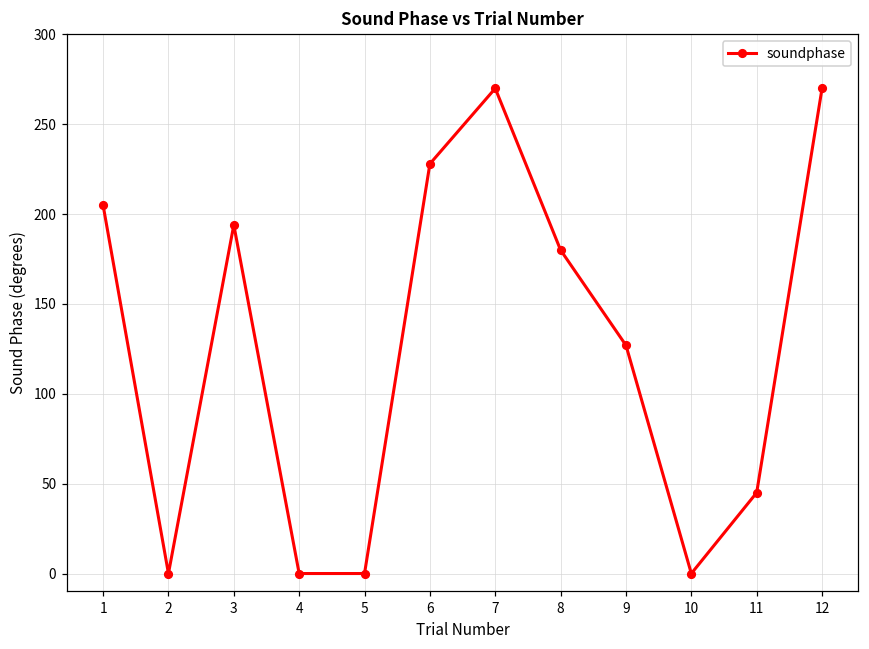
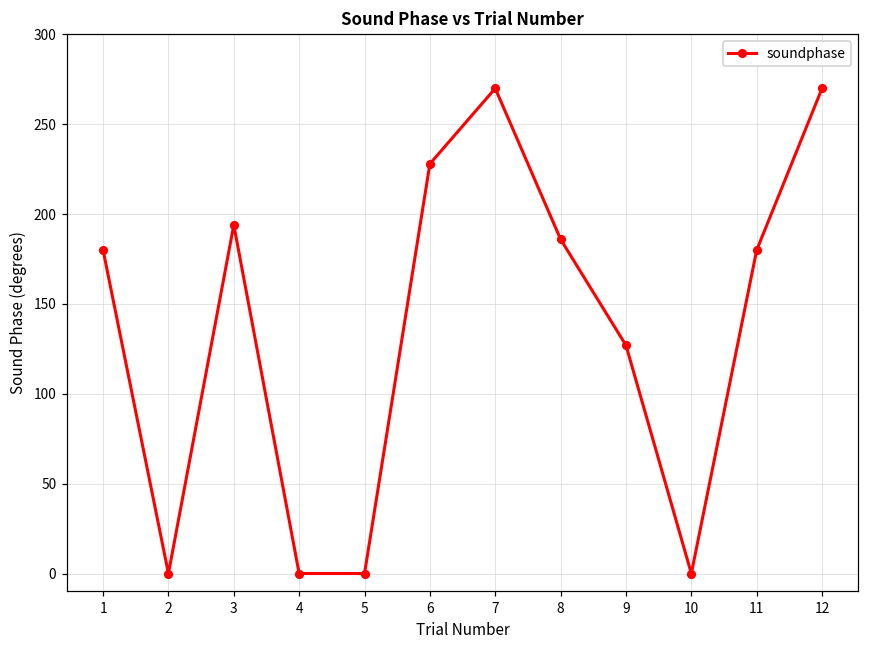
1: 205 -> 180
8: 180 -> 186
11: 45 -> 180
